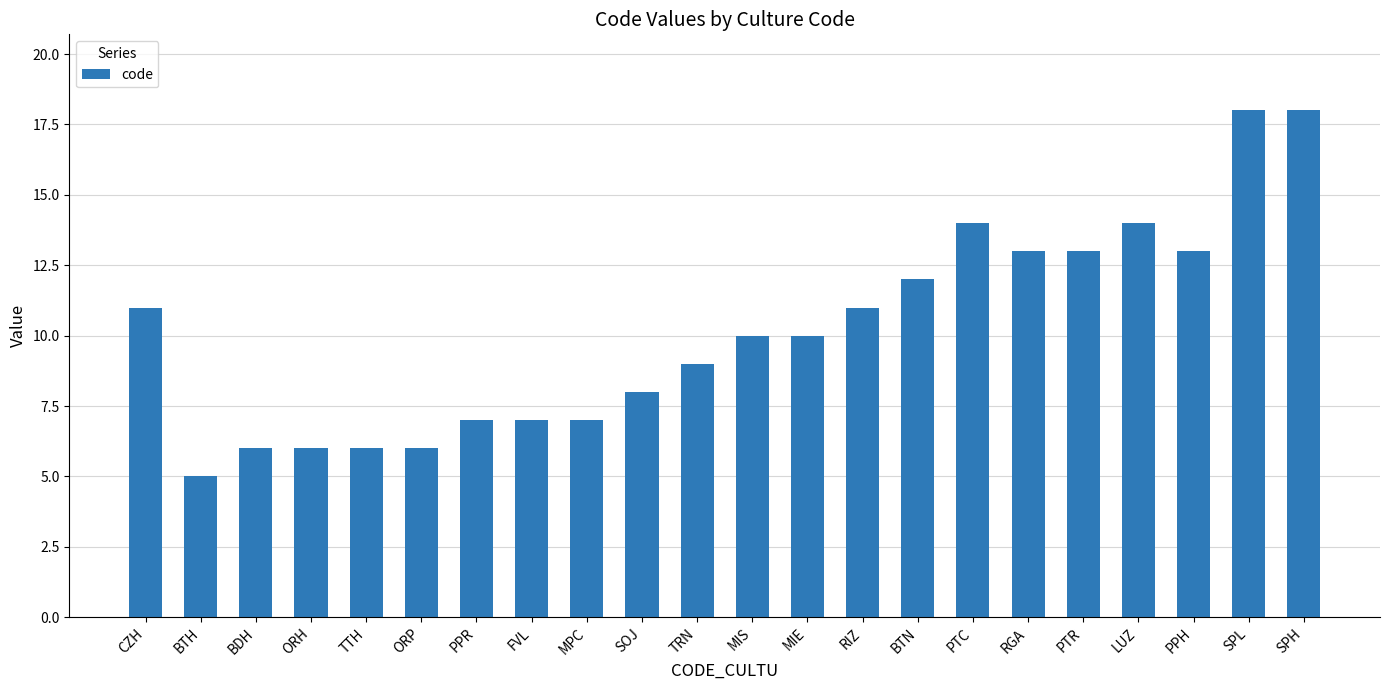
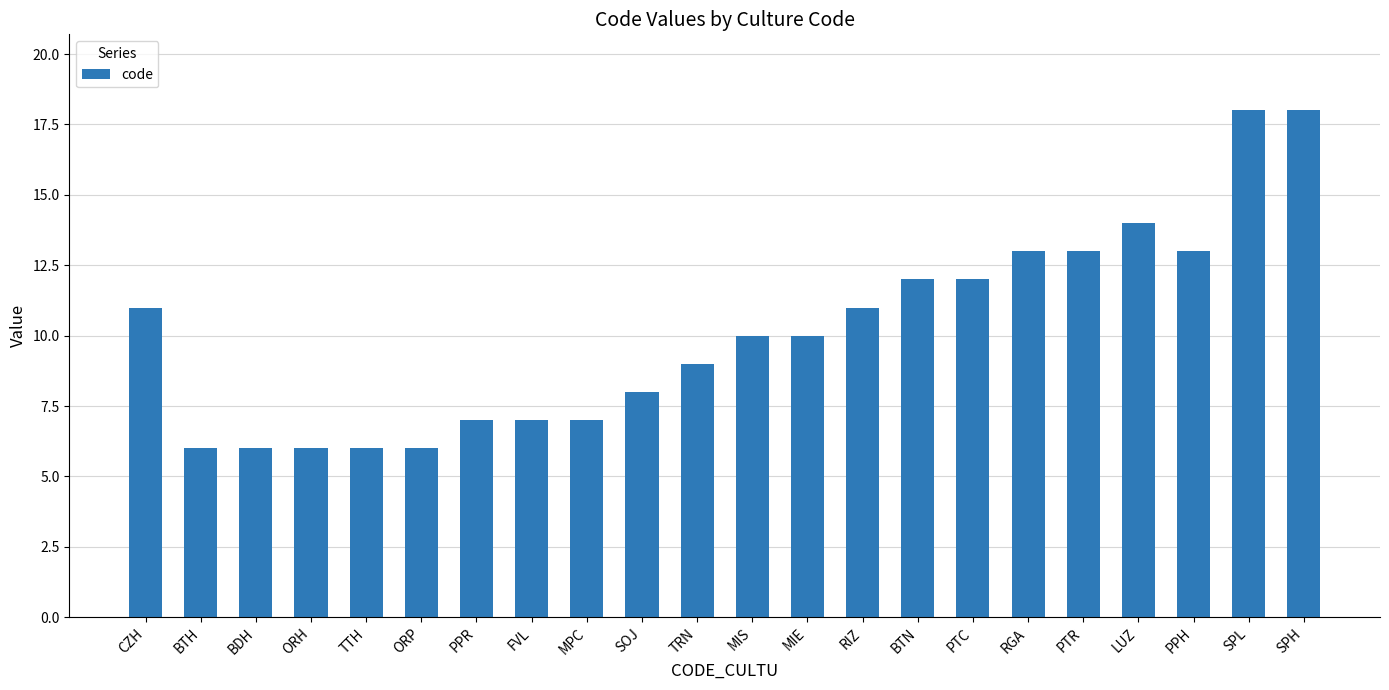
BTH: 5 -> 6
PTC: 14 -> 12
